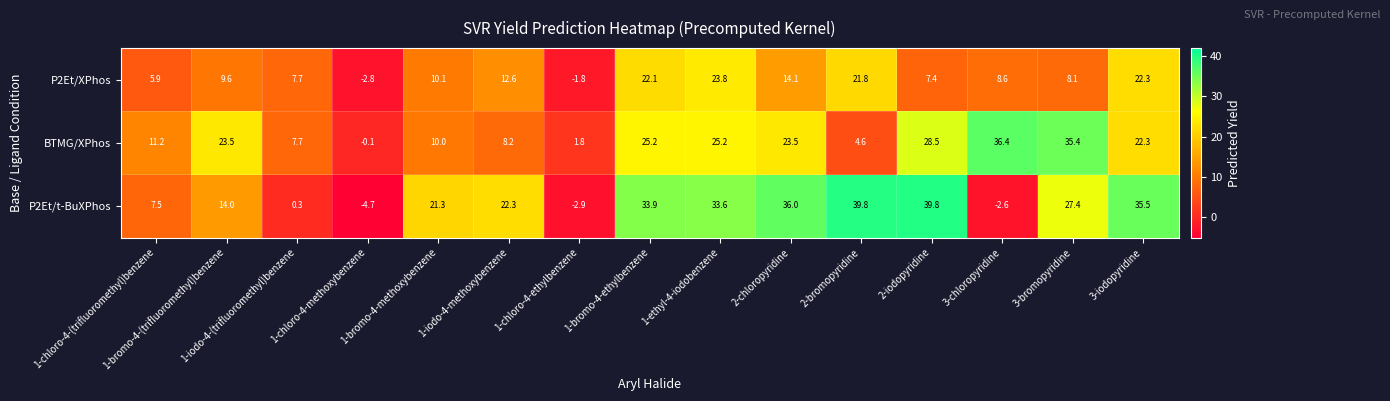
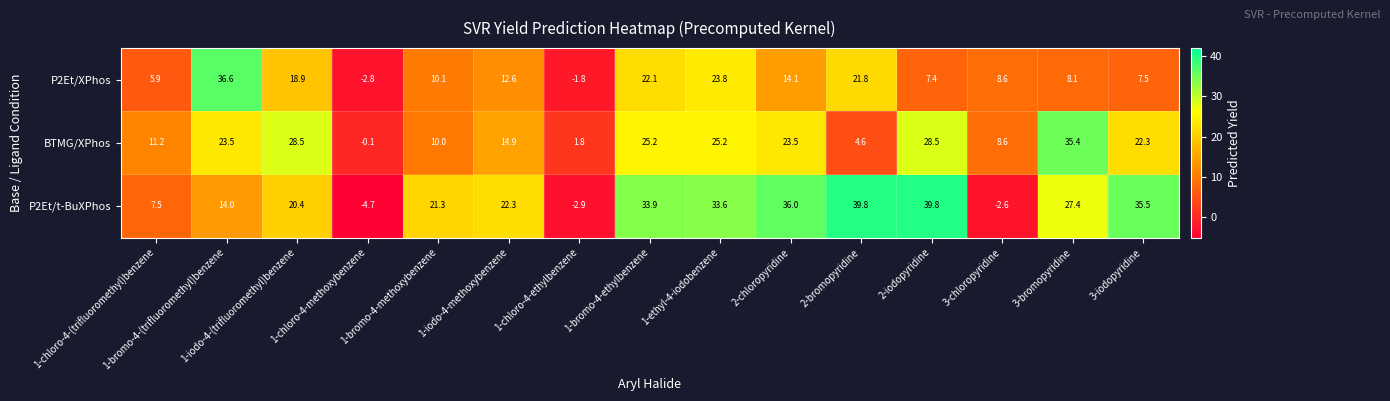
P2Et/XPhos, 1-bromo-4-(trifluoromethyl)benzene: 9.6 -> 36.6
P2Et/XPhos, 1-iodo-4-(trifluoromethyl)benzene: 7.7 -> 18.9
P2Et/XPhos, 3-iodopyridine: 22.3 -> 7.5
BTMG/XPhos, 1-iodo-4-(trifluoromethyl)benzene: 7.7 -> 28.5
BTMG/XPhos, 1-iodo-4-methoxybenzene: 8.2 -> 14.9
BTMG/XPhos, 3-chloropyridine: 36.4 -> 8.6
P2Et/t-BuXPhos, 1-iodo-4-(trifluoromethyl)benzene: 0.3 -> 20.4
